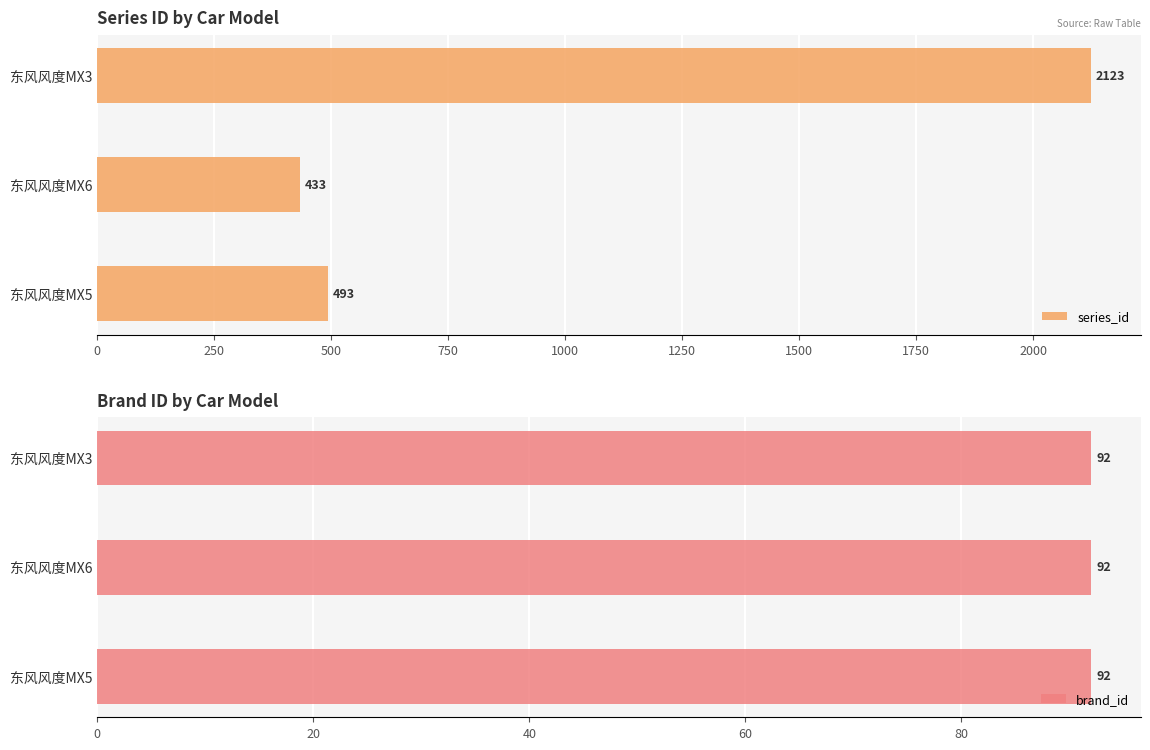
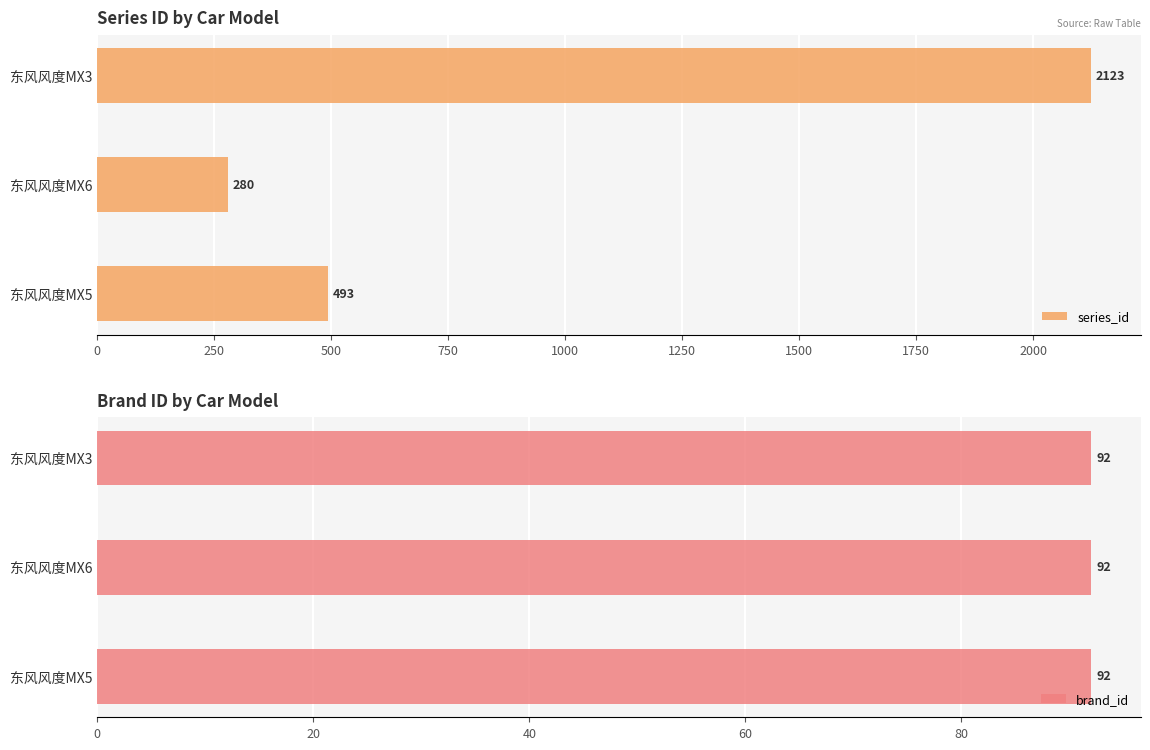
Series ID by Car Model, 东风风度MX6: 433 -> 280
